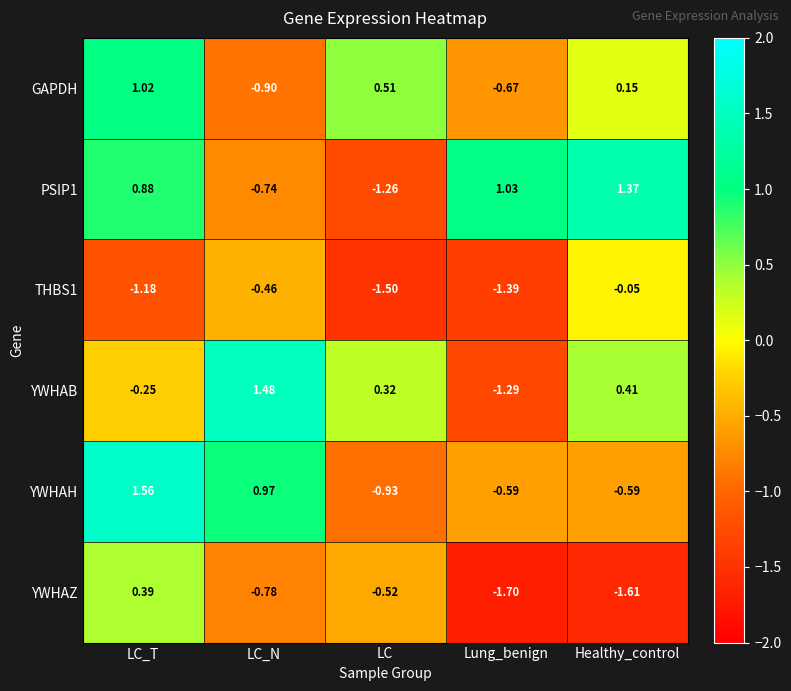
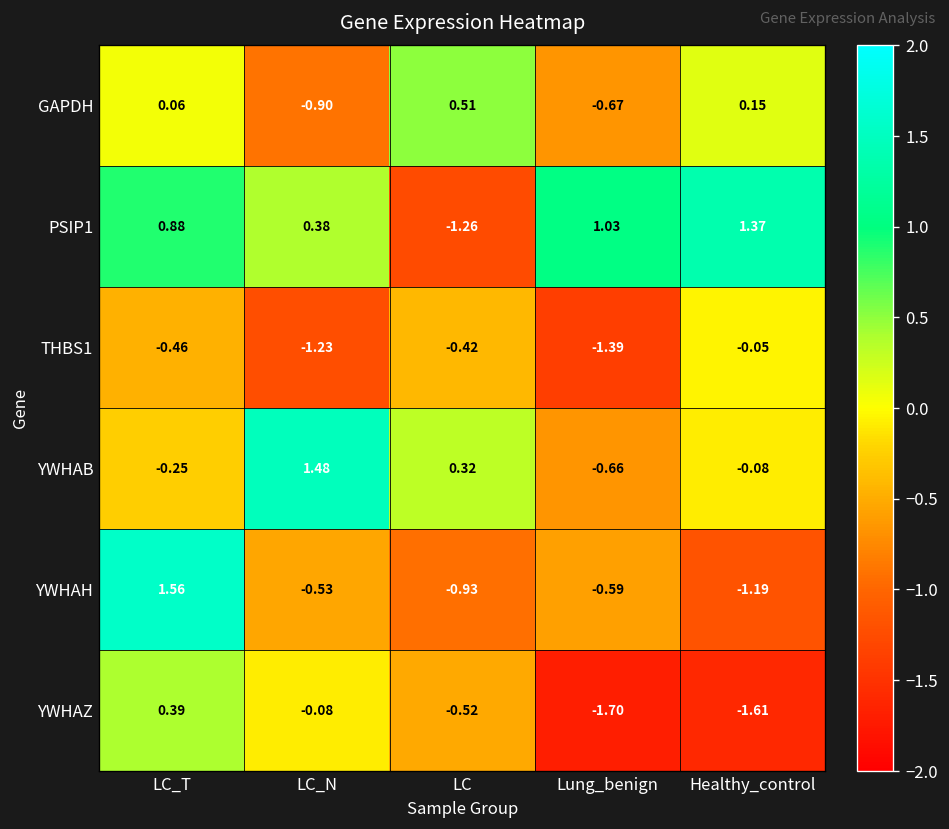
GAPDH, LC_T: 1.02 -> 0.06
PSIP1, LC_N: -0.74 -> 0.38
THBS1, LC_T: -1.18 -> -0.46
THBS1, LC_N: -0.46 -> -1.23
THBS1, LC: -1.50 -> -0.42
YWHAB, Lung_benign: -1.29 -> -0.66
YWHAB, Healthy_control: 0.41 -> -0.08
YWHAH, LC_N: 0.97 -> -0.53
YWHAH, Healthy_control: -0.59 -> -1.19
YWHAZ, LC_N: -0.78 -> -0.08
